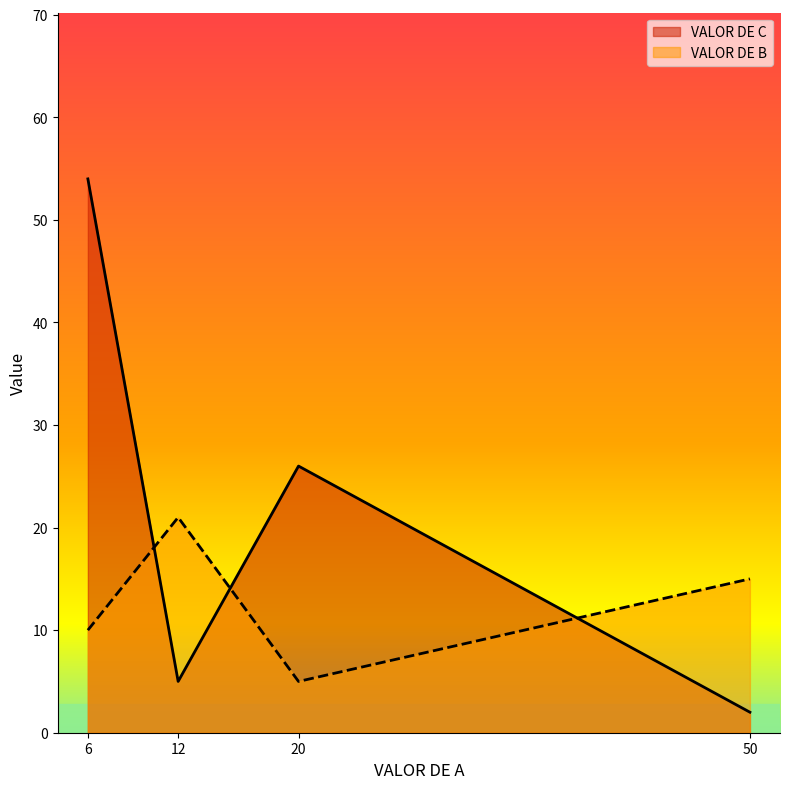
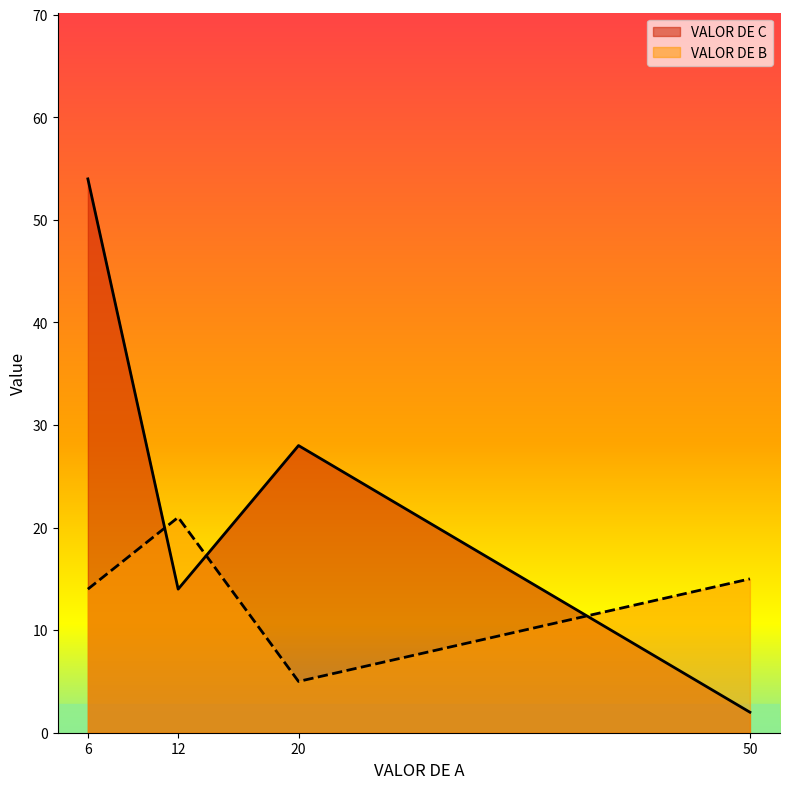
VALOR DE B, 6: 10 -> 14
VALOR DE C, 12: 5 -> 14
VALOR DE C, 20: 26 -> 28
